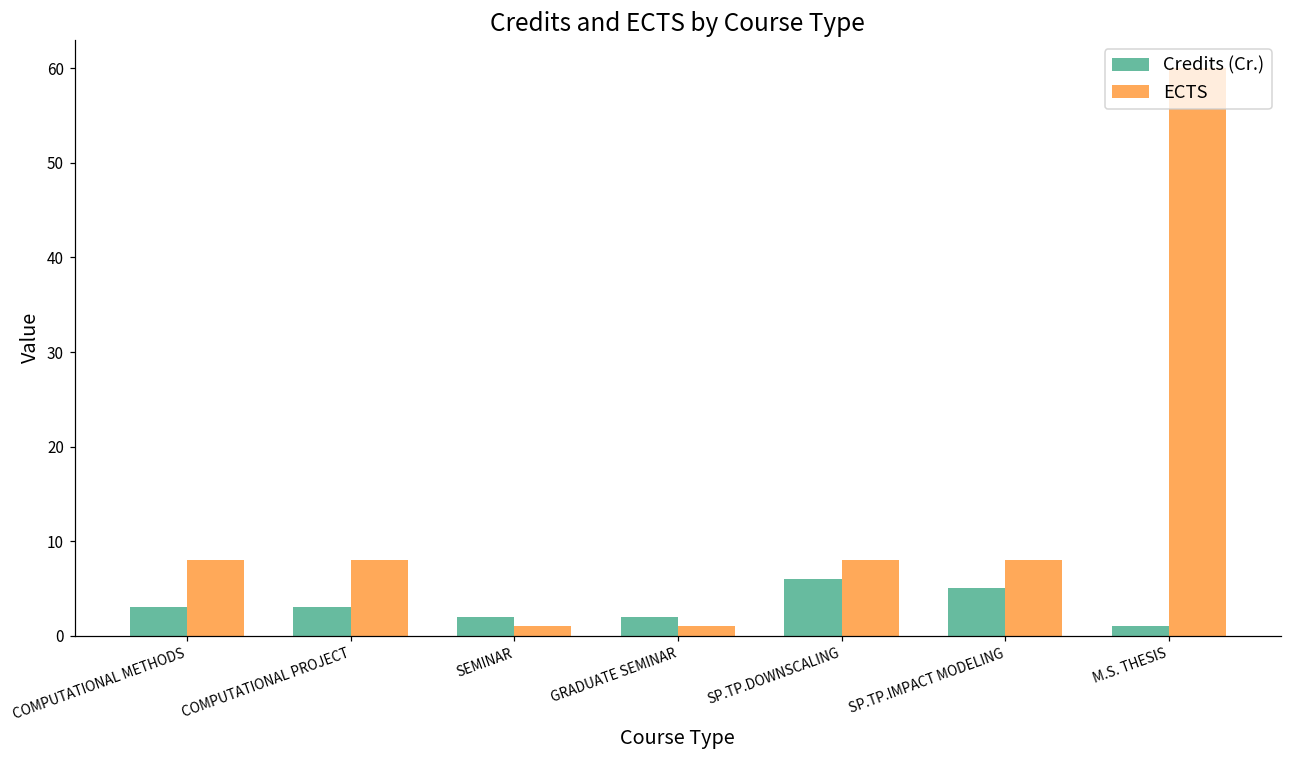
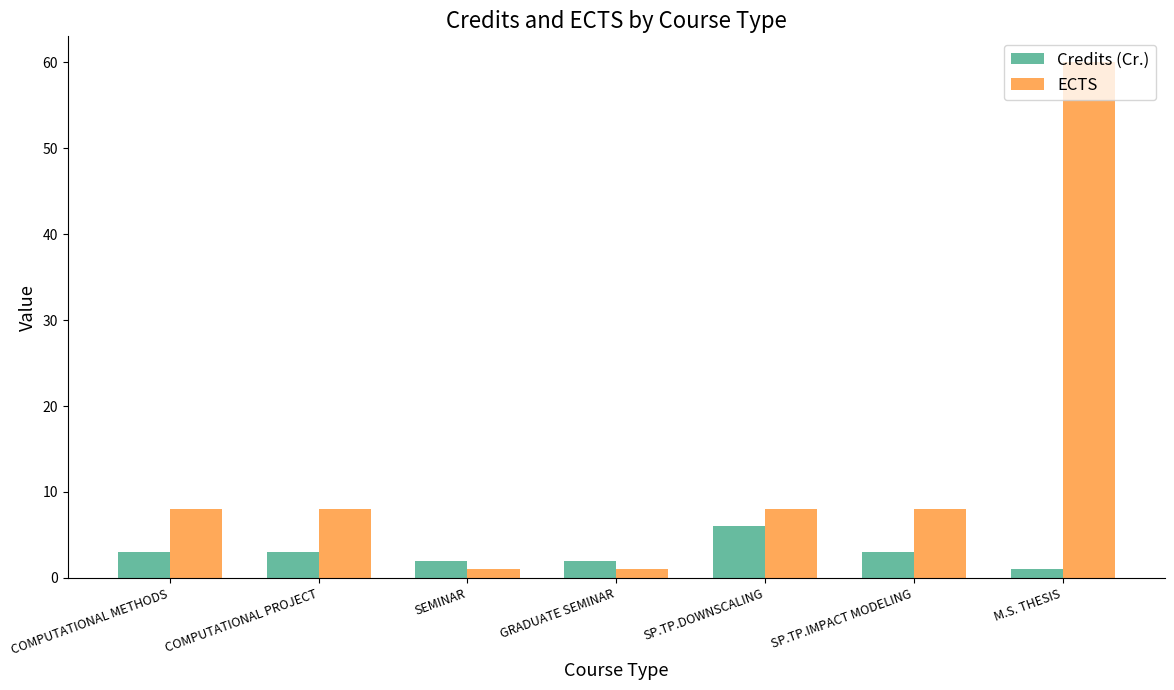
Credits (Cr.), SP.TP.IMPACT MODELING: 5 -> 3
